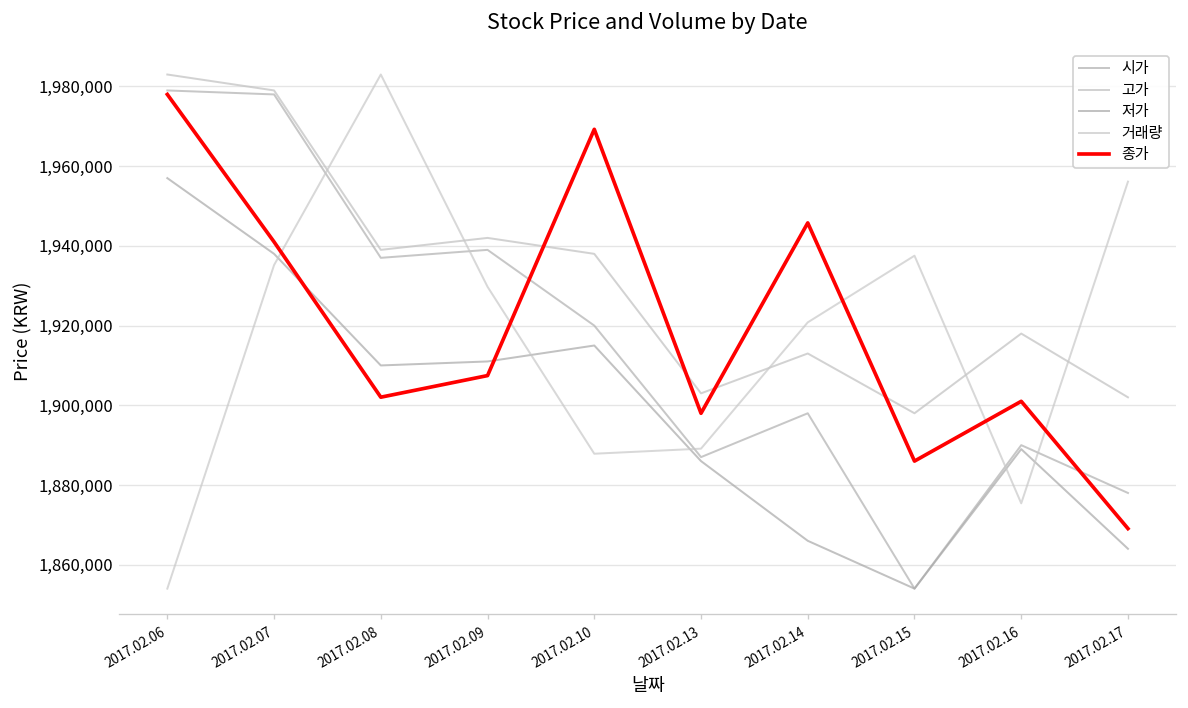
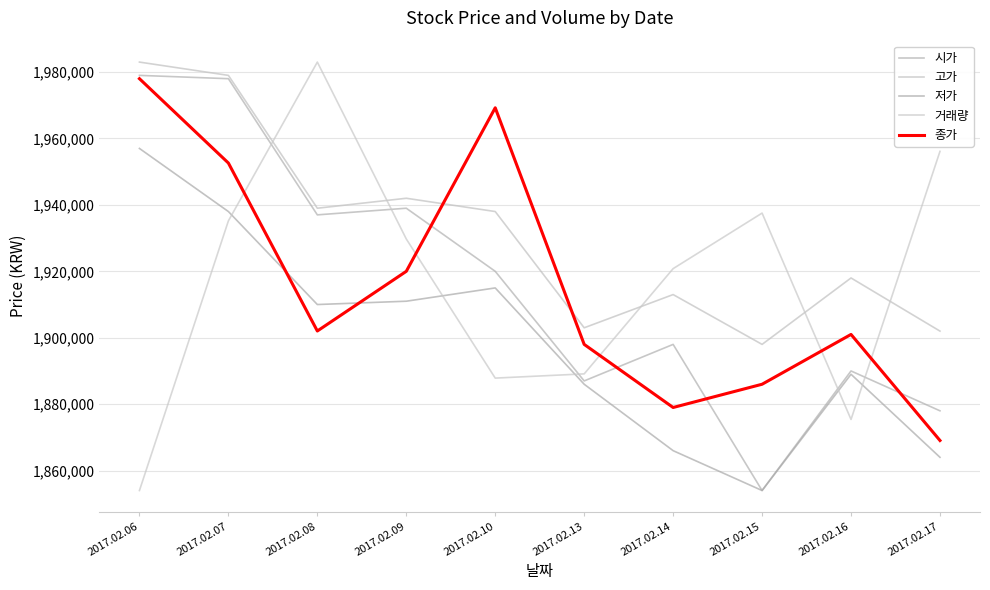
종가, 2017.02.07: 1,941,000 -> 1,953,000
종가, 2017.02.09: 1,907,000 -> 1,920,000
종가, 2017.02.14: 1,946,000 -> 1,879,000
